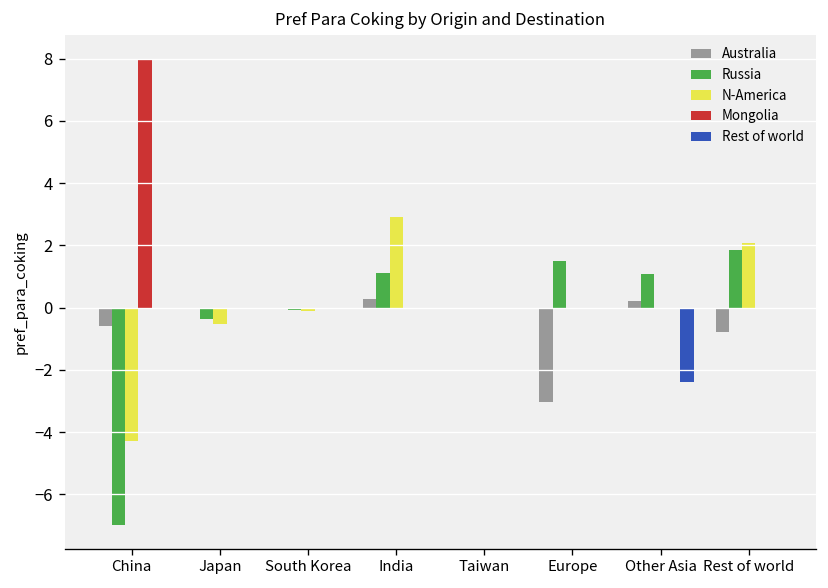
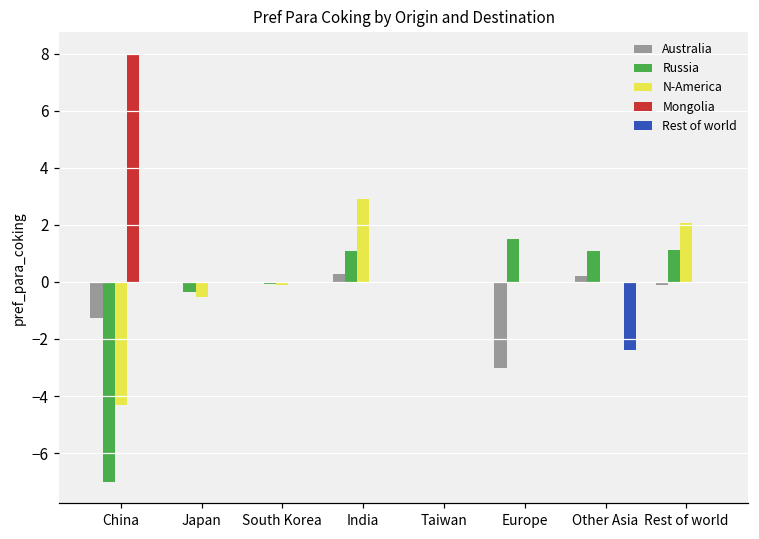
Australia, China: -0.6 -> -1.3
Australia, Rest of world: -0.8 -> -0.1
Russia, Rest of world: 1.8 -> 1.1
